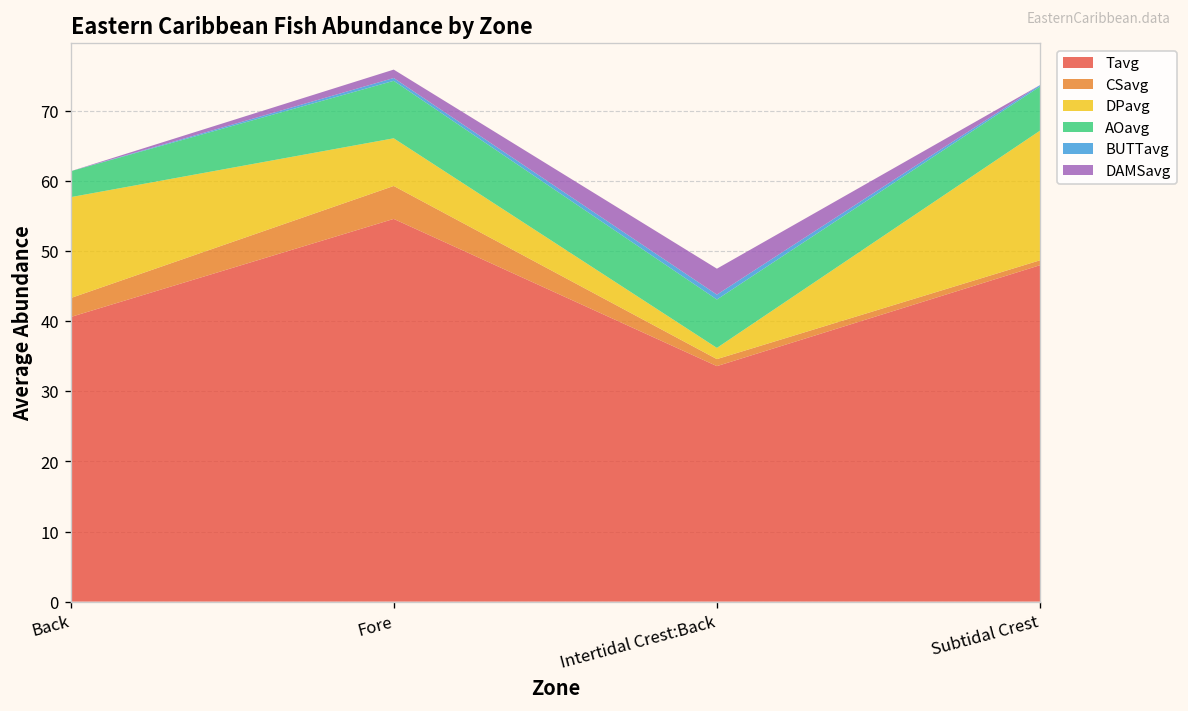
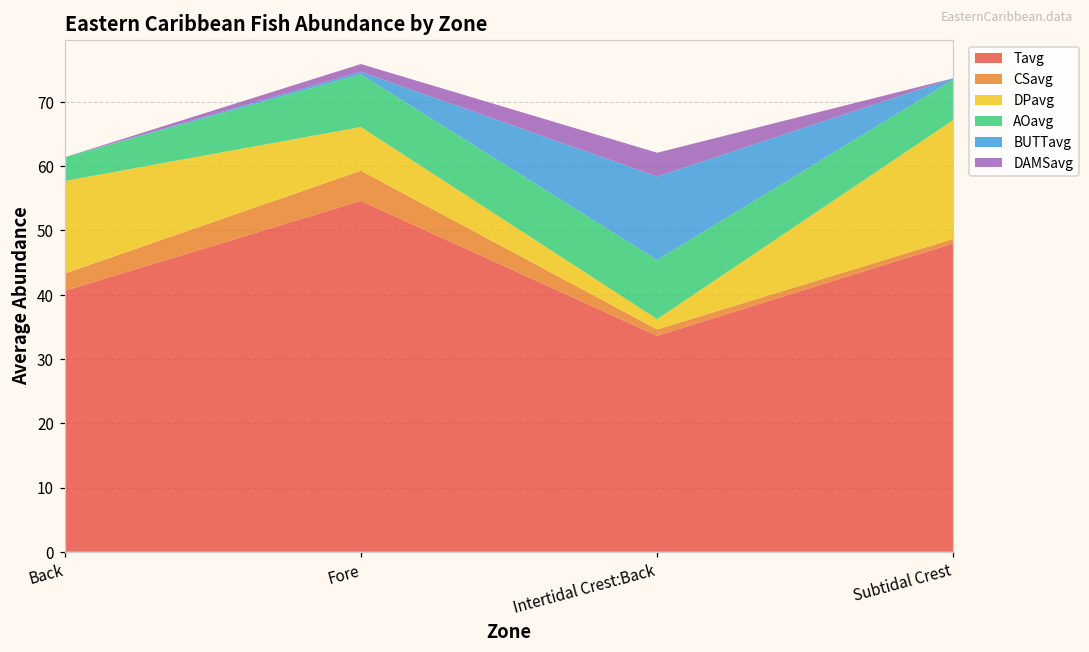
AOavg, Intertidal Crest:Back: 7 -> 9
BUTTavg, Intertidal Crest:Back: 1 -> 13
